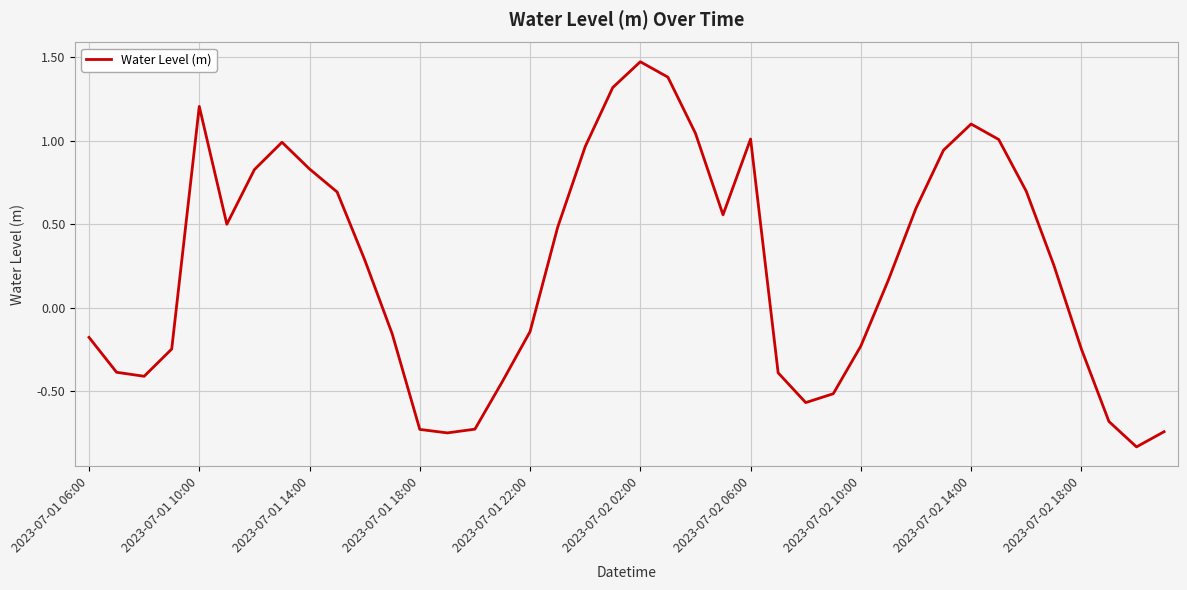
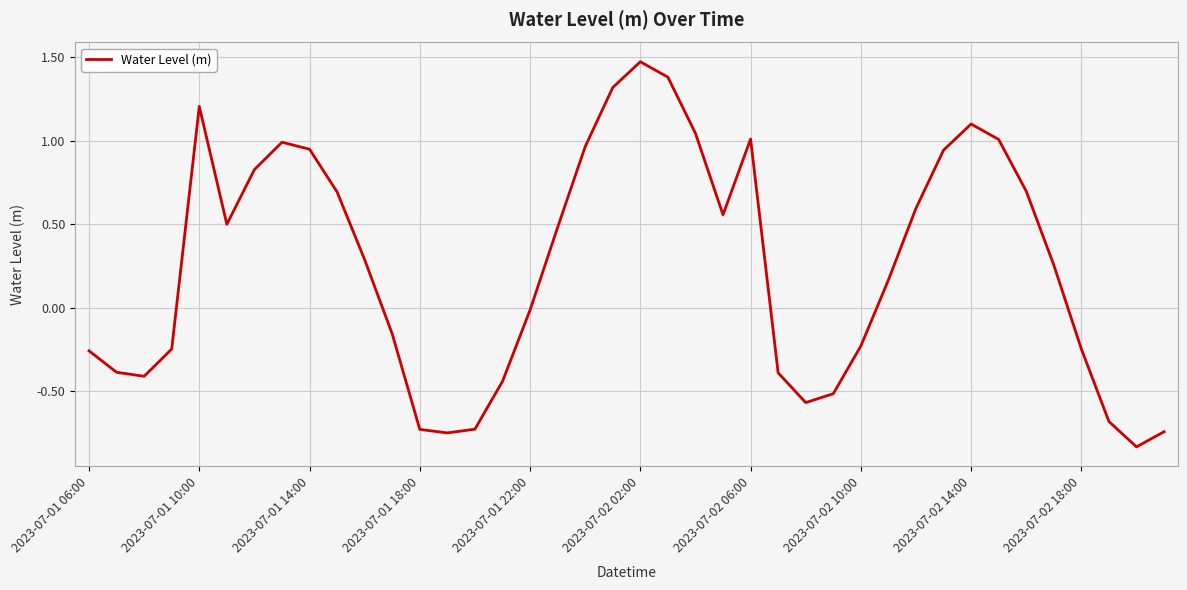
2023-07-01 06:00: -0.18 -> -0.26
2023-07-01 14:00: 0.83 -> 0.95
2023-07-01 22:00: -0.14 -> -0.01
